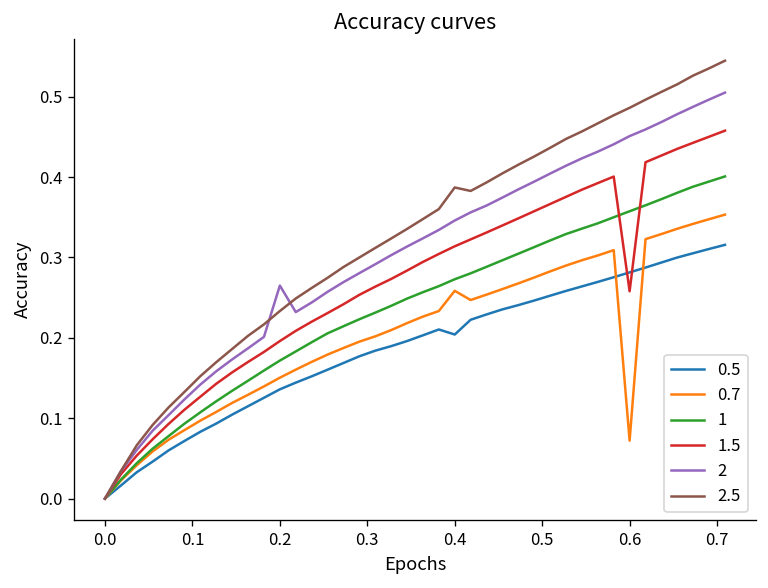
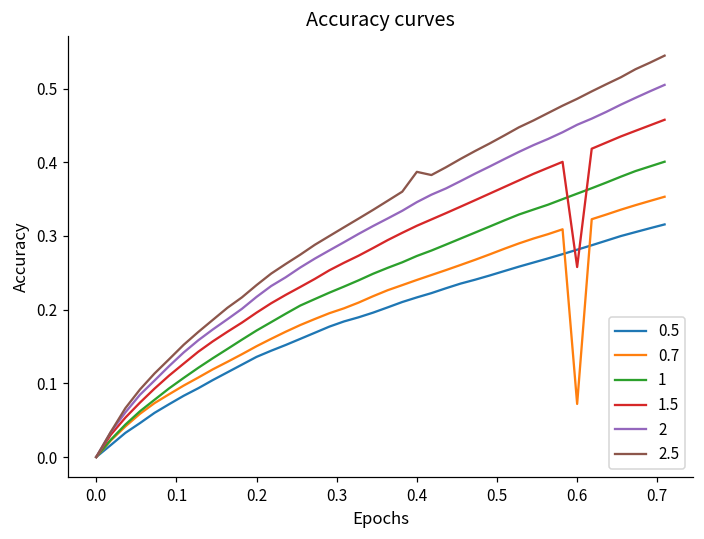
2, 0.2: 0.26 -> 0.22
0.5, 0.4: 0.20 -> 0.22
0.7, 0.4: 0.26 -> 0.24
